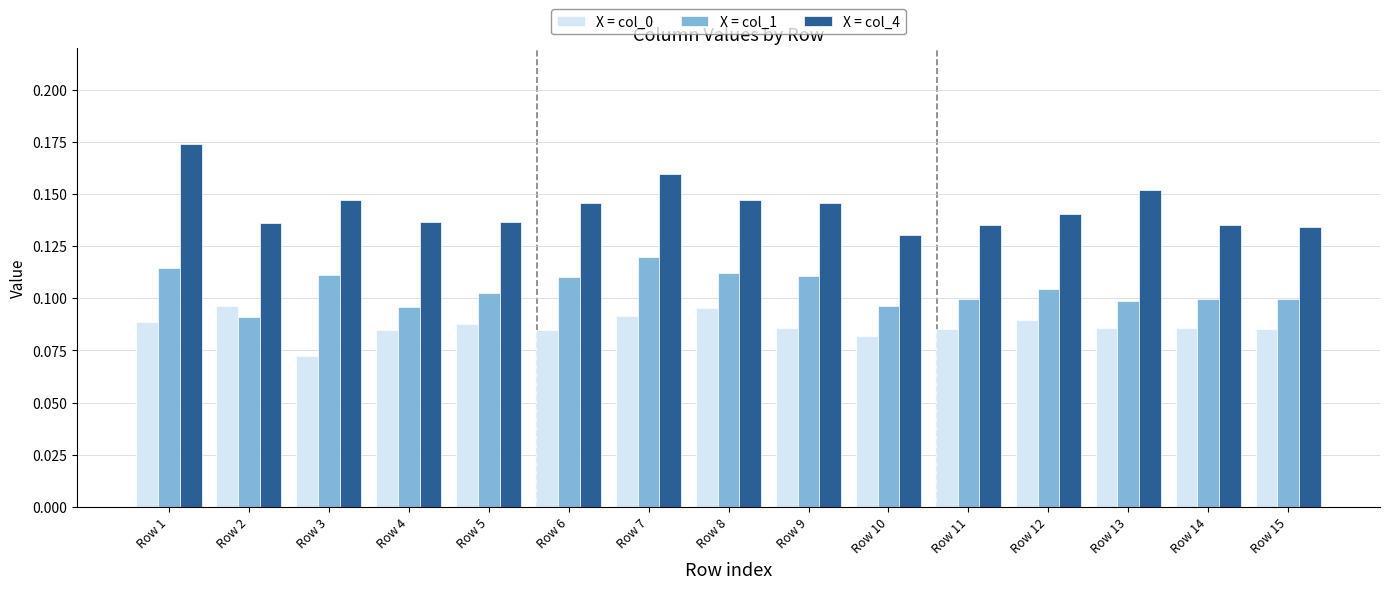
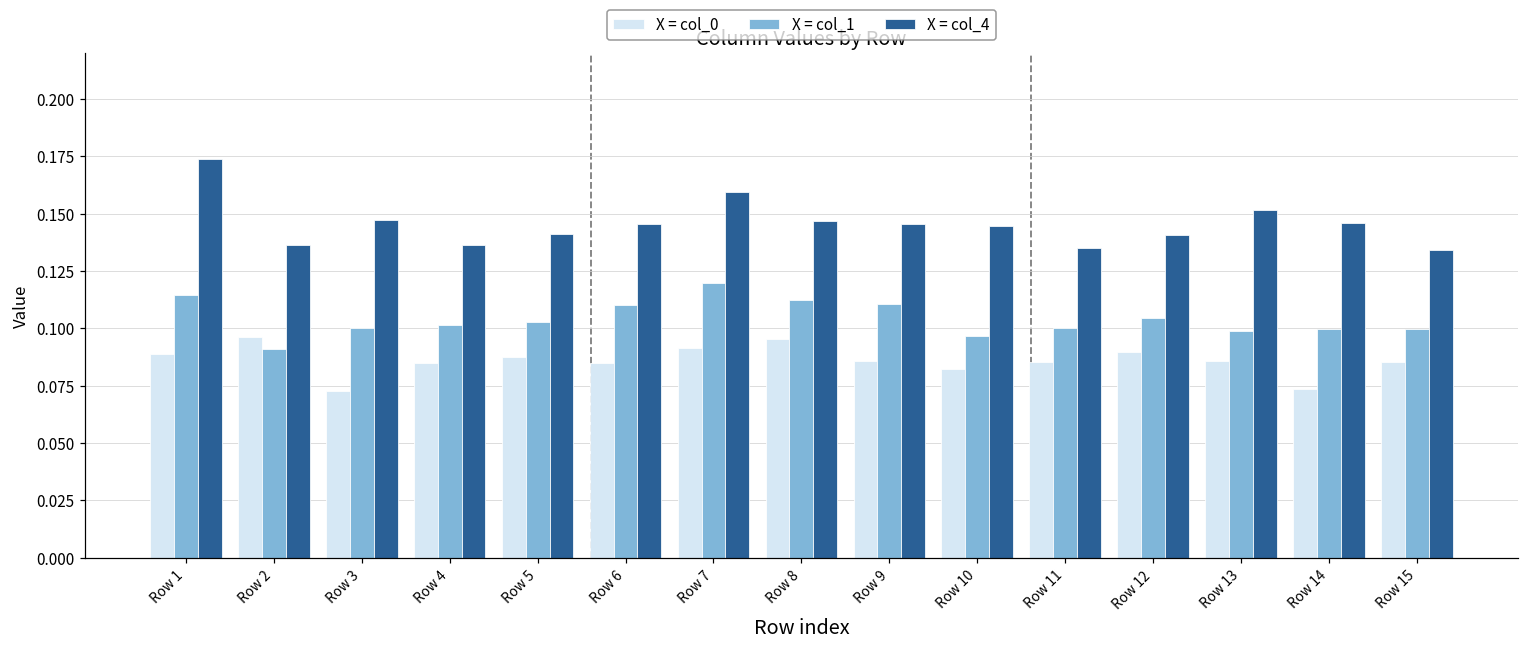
X = col_1, Row 3: 0.111 -> 0.100
X = col_1, Row 4: 0.096 -> 0.102
X = col_4, Row 5: 0.137 -> 0.141
X = col_4, Row 10: 0.130 -> 0.145
X = col_0, Row 14: 0.086 -> 0.074
X = col_4, Row 14: 0.135 -> 0.146
